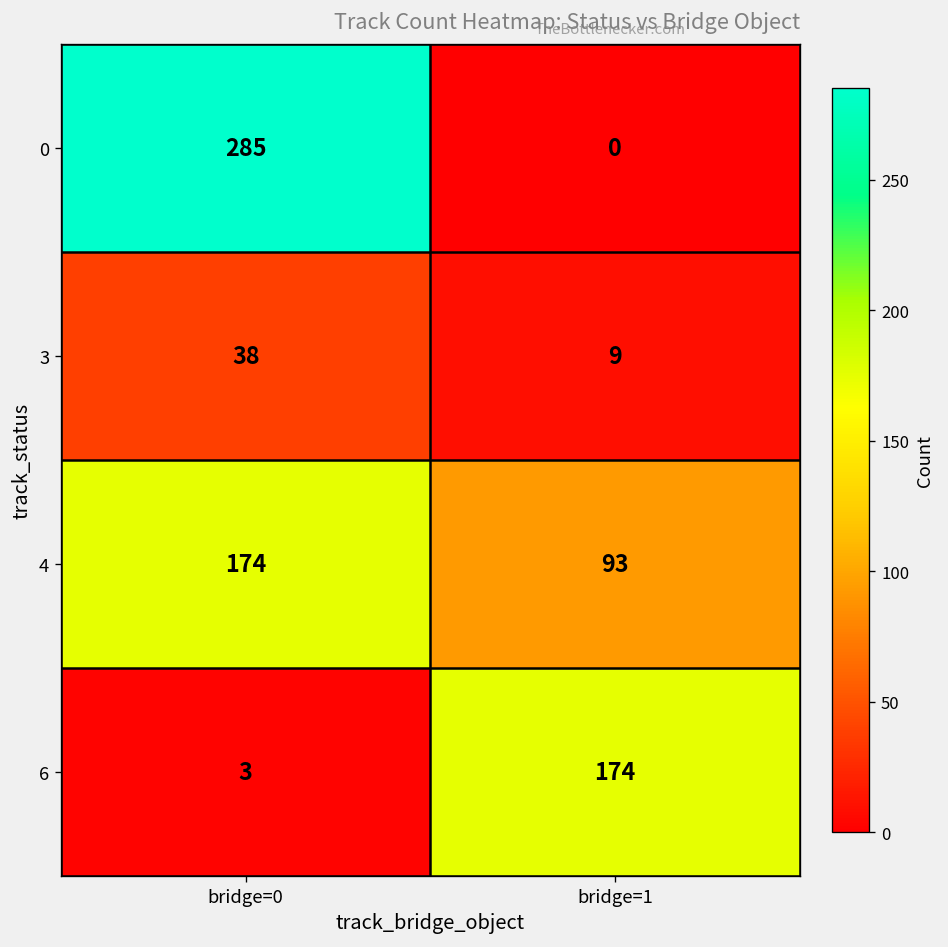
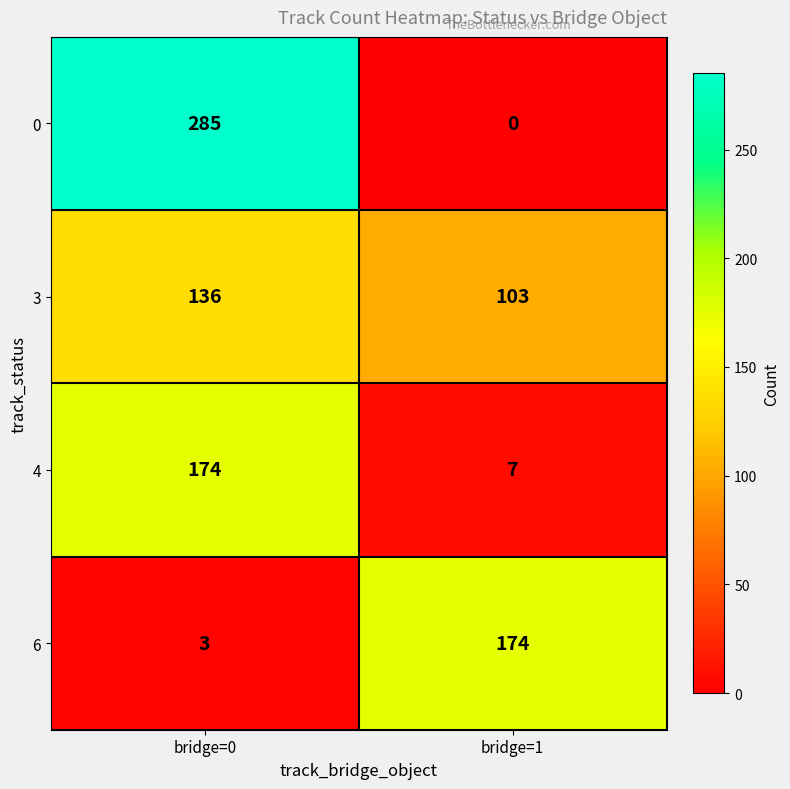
3, bridge=0: 38 -> 136
3, bridge=1: 9 -> 103
4, bridge=1: 93 -> 7
